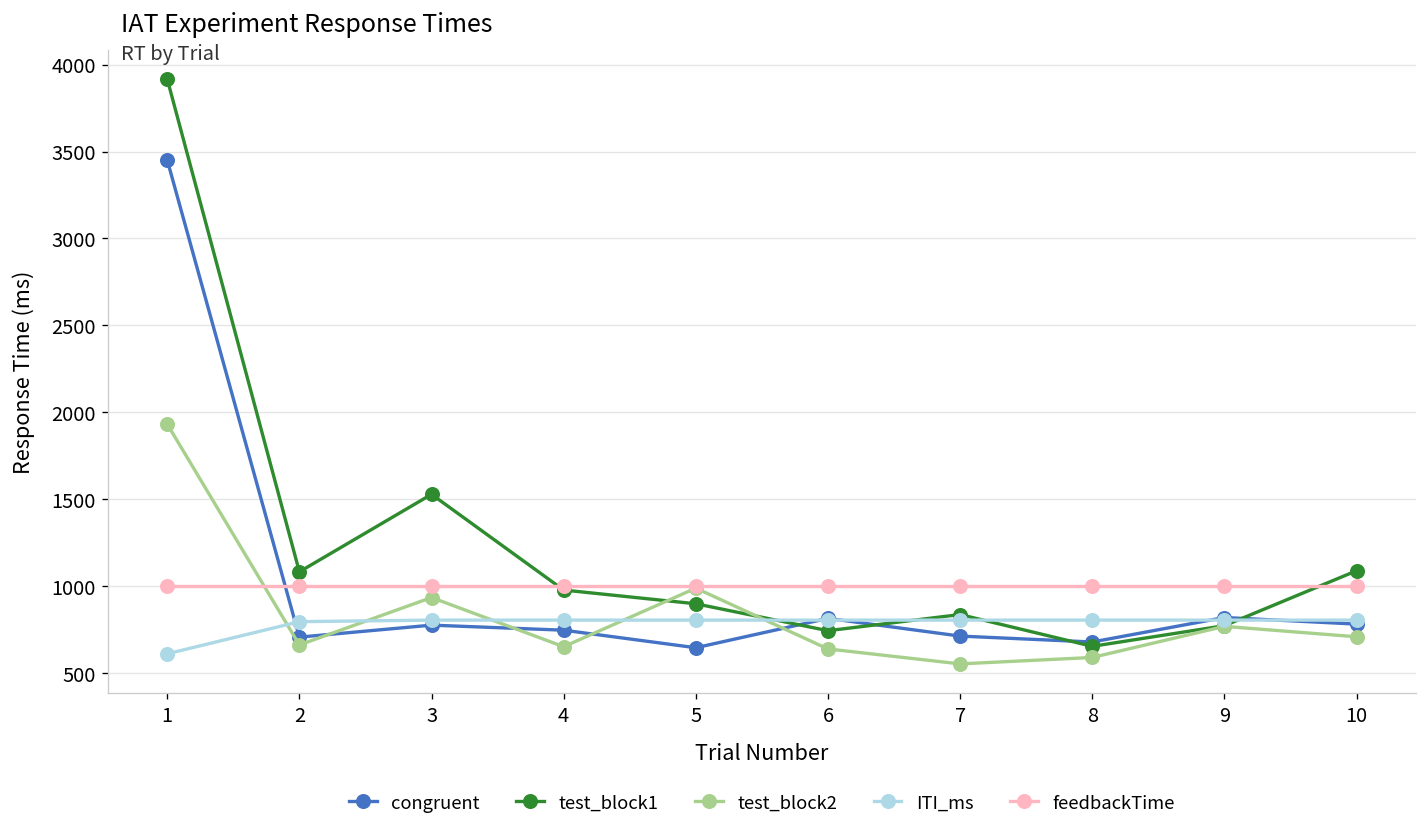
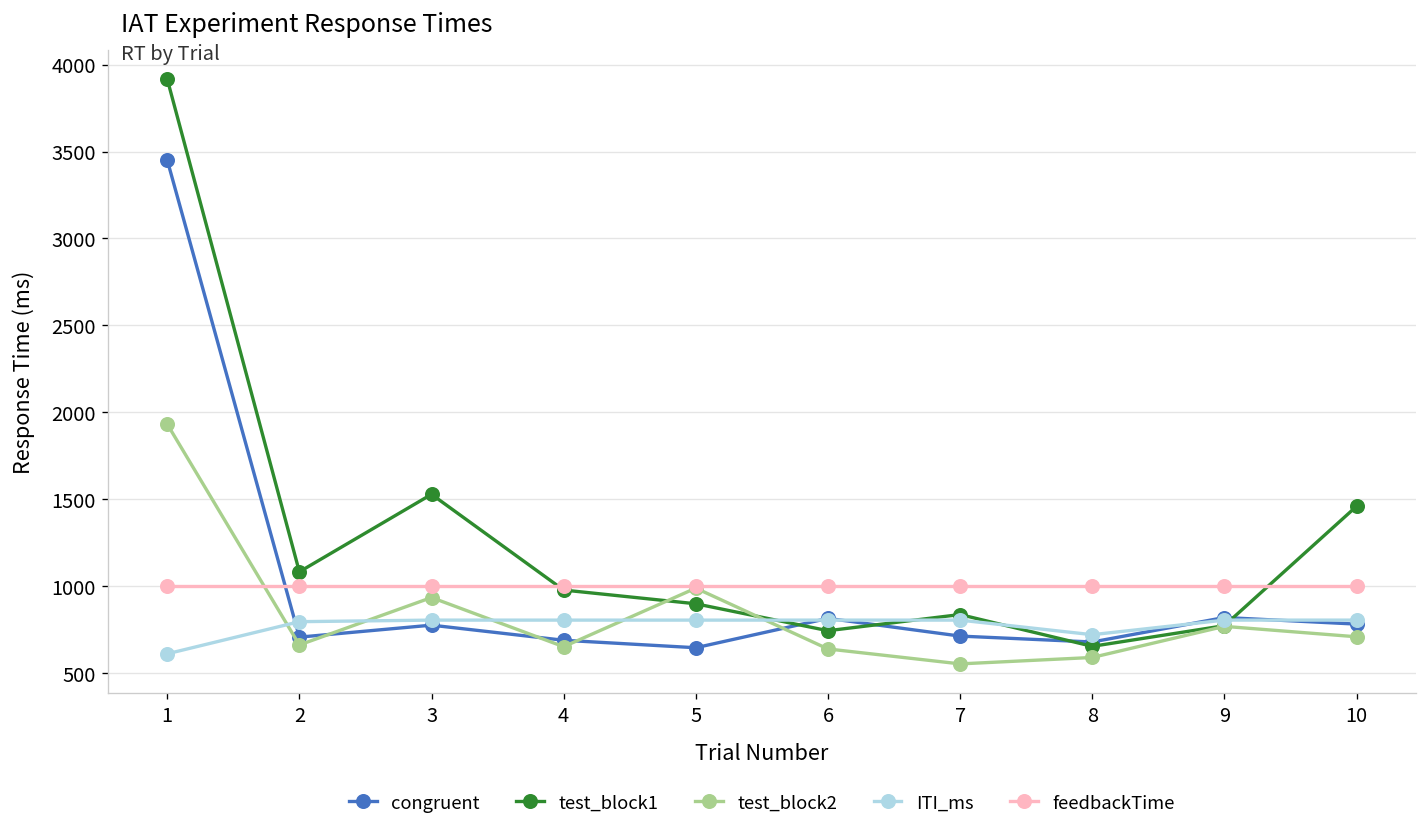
congruent, 4: 750 -> 690
ITI_ms, 8: 800 -> 720
test_block1, 10: 1090 -> 1460
